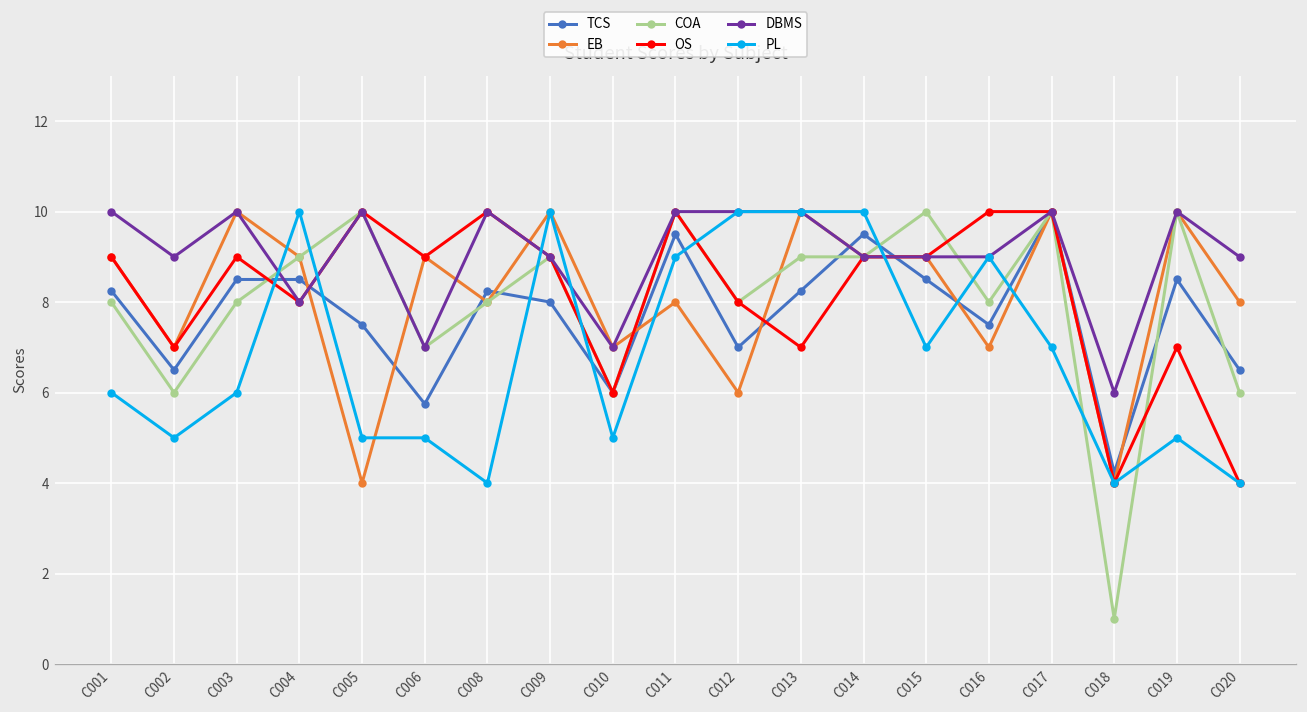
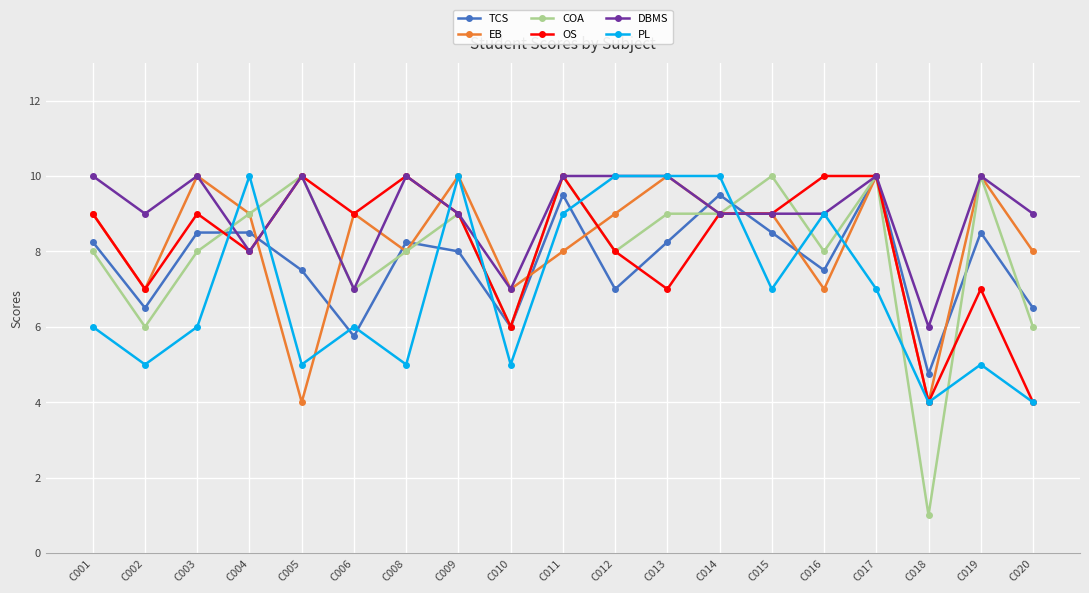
PL, C006: 5 -> 6
PL, C008: 4 -> 5
EB, C012: 6 -> 9
TCS, C018: 4.2 -> 4.8
